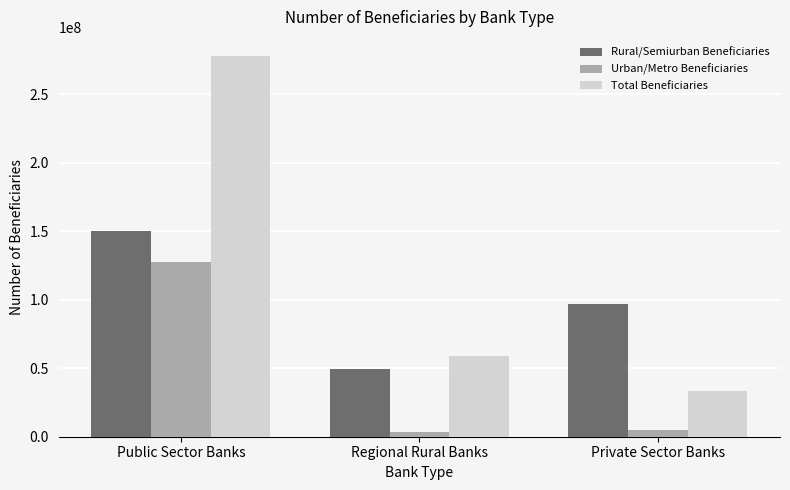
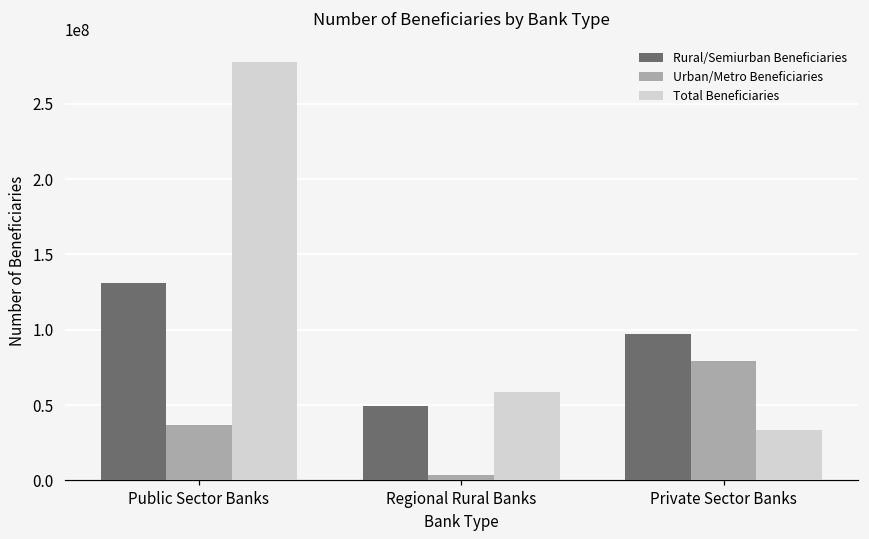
Rural/Semiurban Beneficiaries, Public Sector Banks: 150000000 -> 131000000
Urban/Metro Beneficiaries, Public Sector Banks: 128000000 -> 36000000
Urban/Metro Beneficiaries, Private Sector Banks: 5000000 -> 79000000
